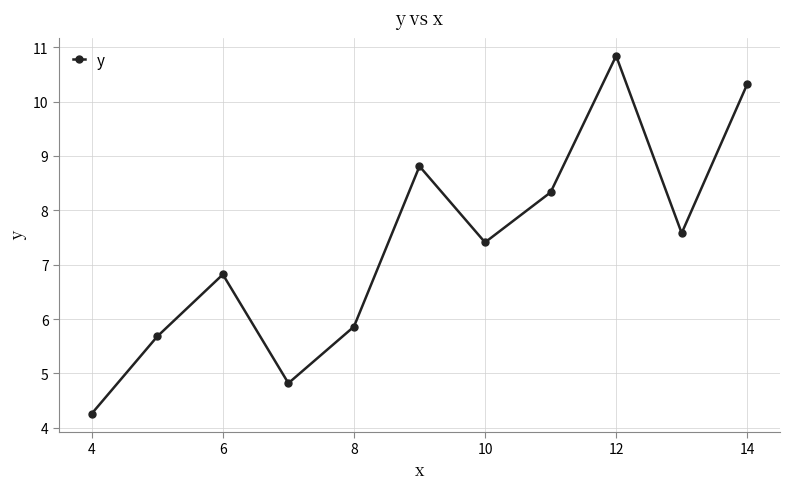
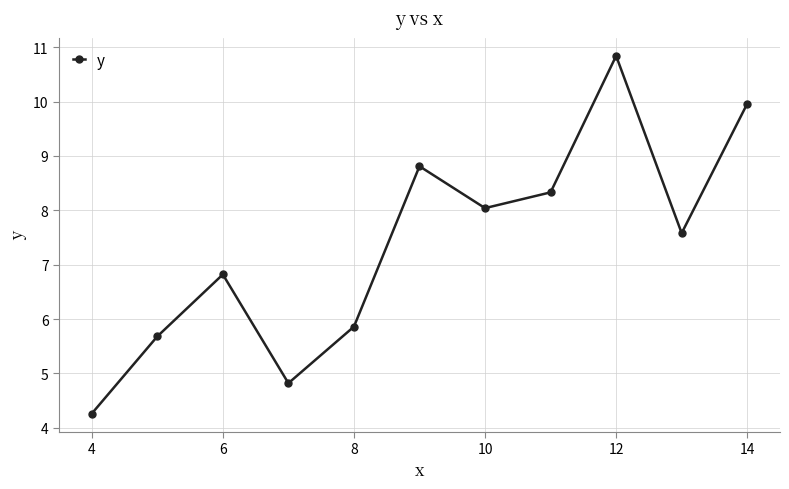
10: 7.4 -> 8.0
14: 10.3 -> 10.0
